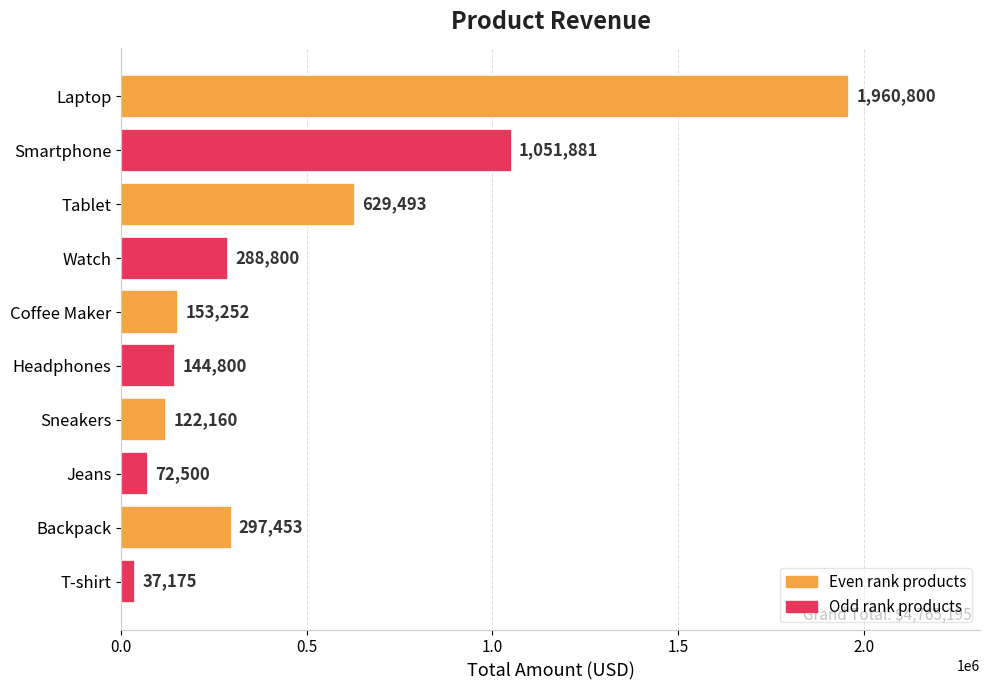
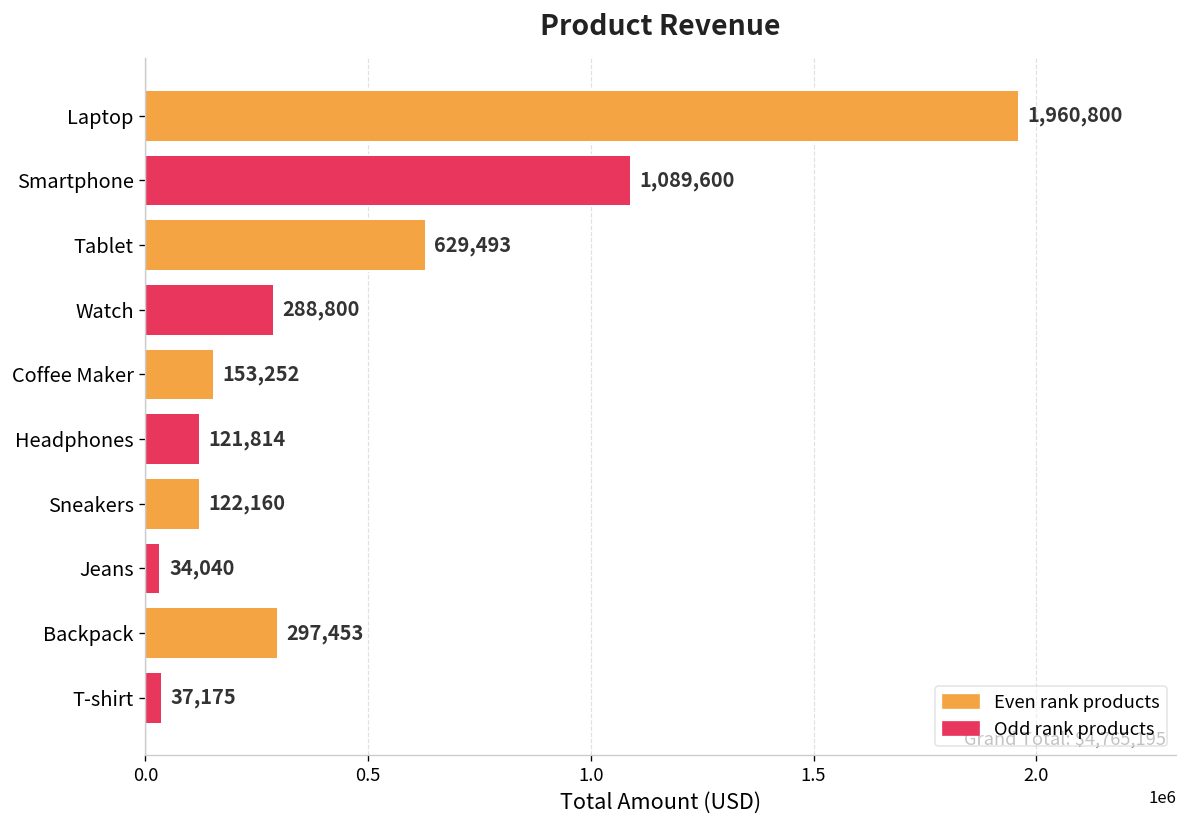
Smartphone: 1,051,881 -> 1,089,600
Headphones: 144,800 -> 121,814
Jeans: 72,500 -> 34,040
